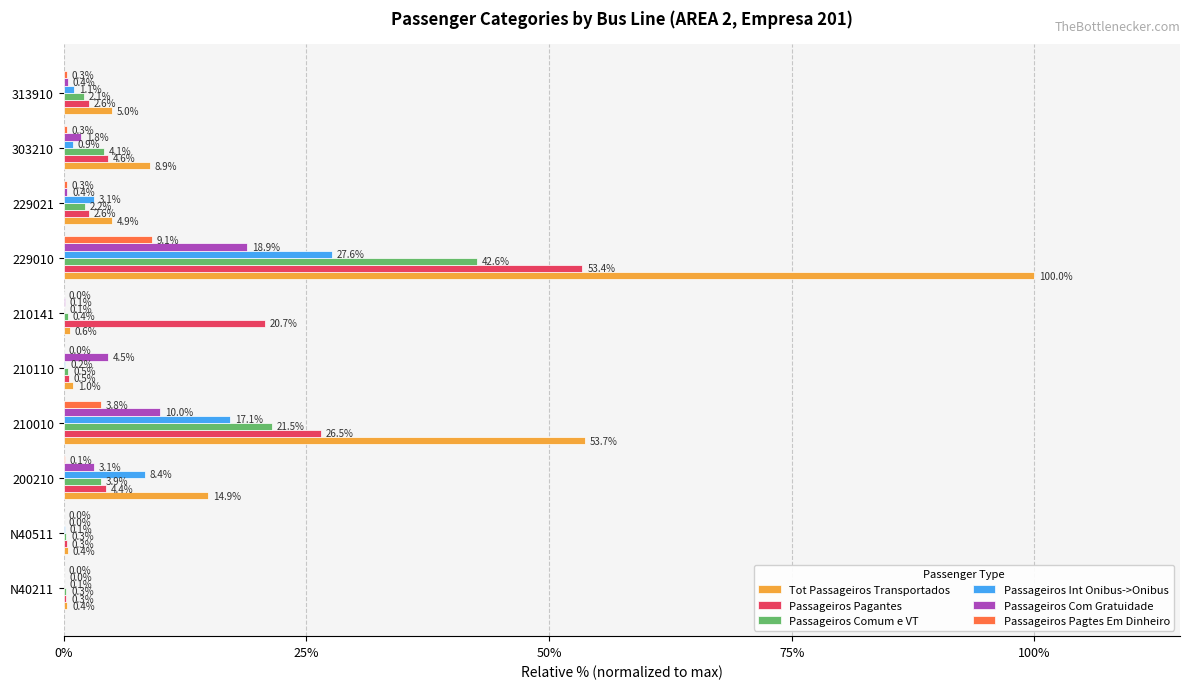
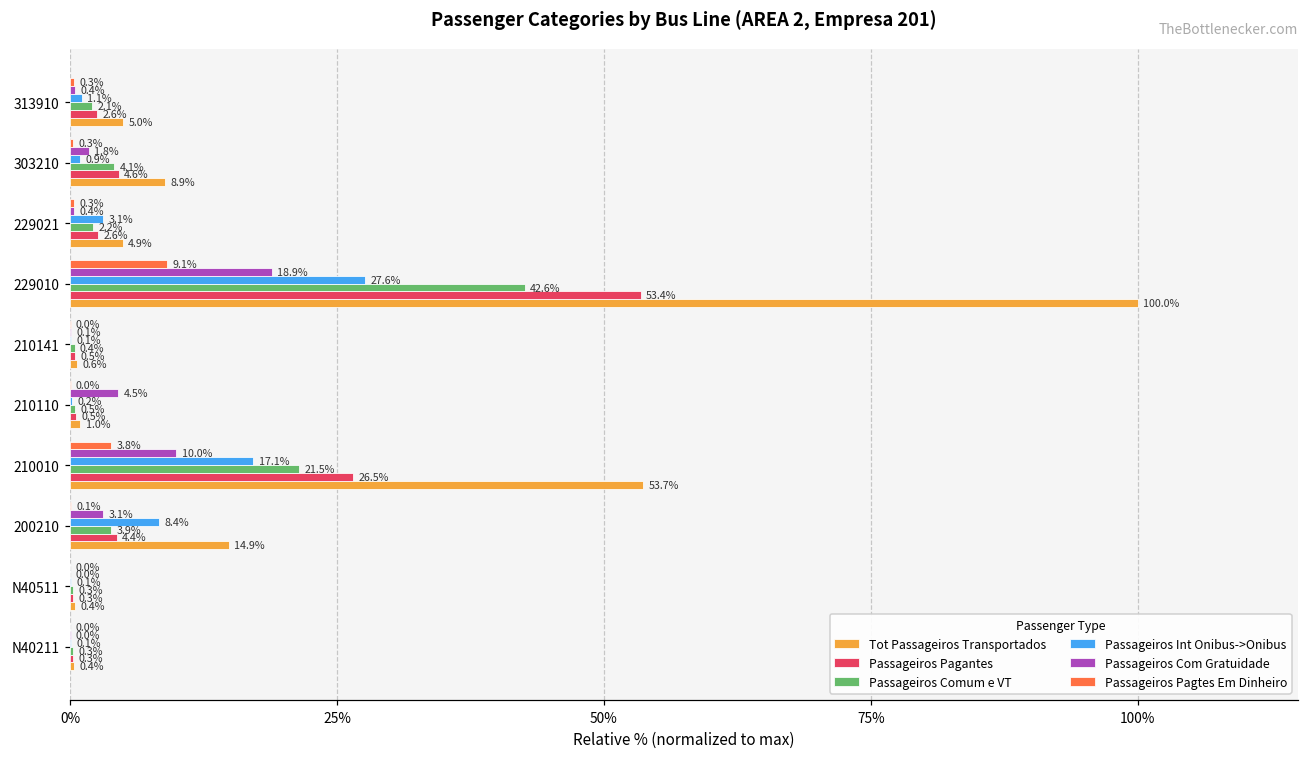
Passageiros Pagantes, 210141: 20.7% -> 0.5%
